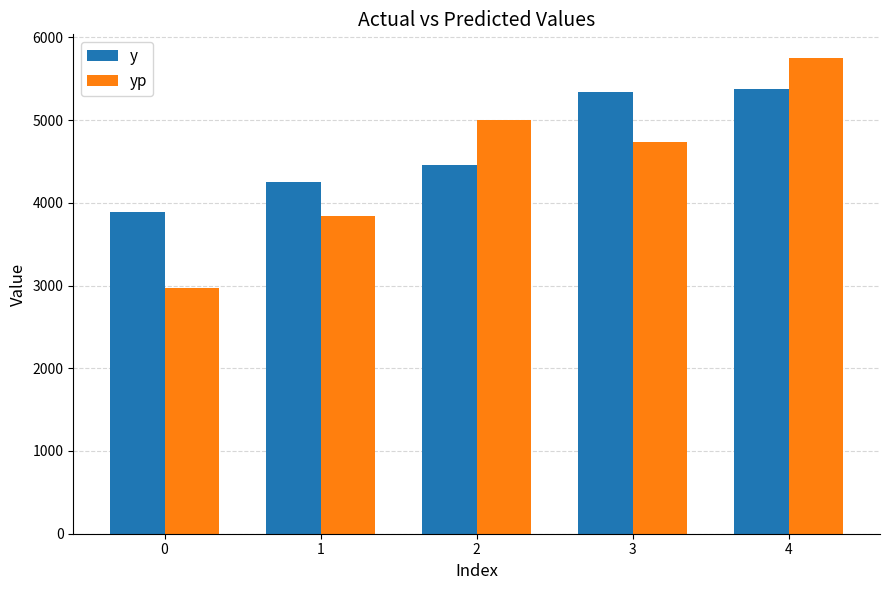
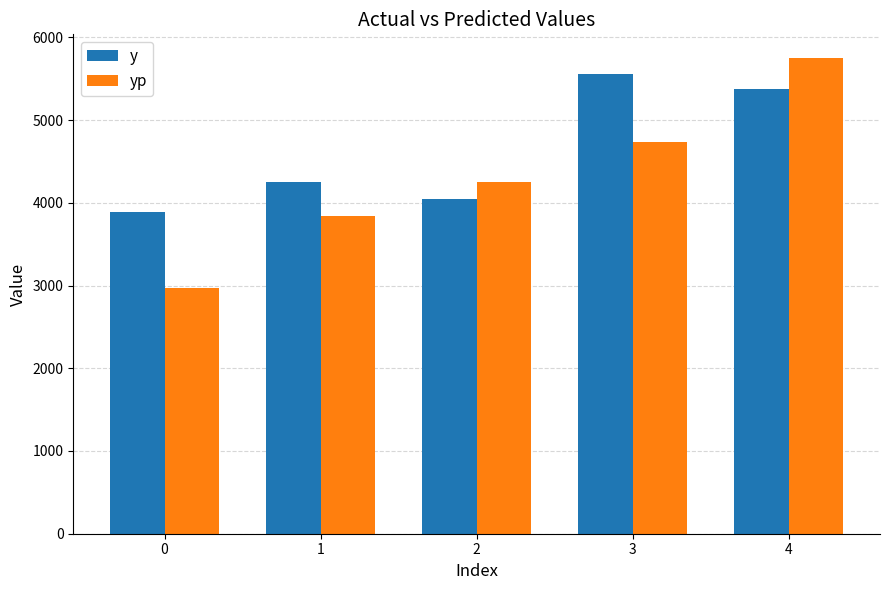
y, 2: 4500 -> 4000
yp, 2: 5000 -> 4300
y, 3: 5300 -> 5600
